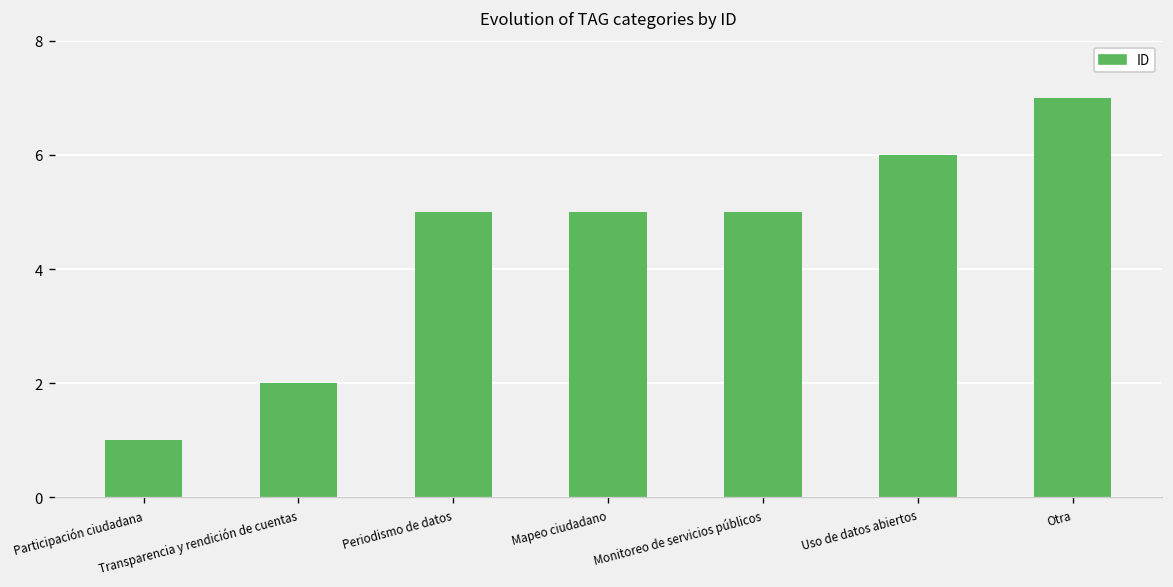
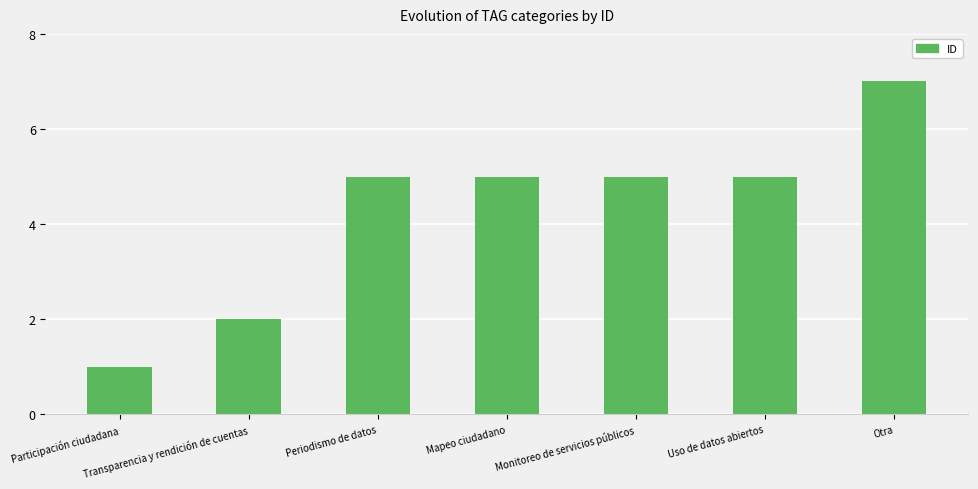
Uso de datos abiertos: 6 -> 5
